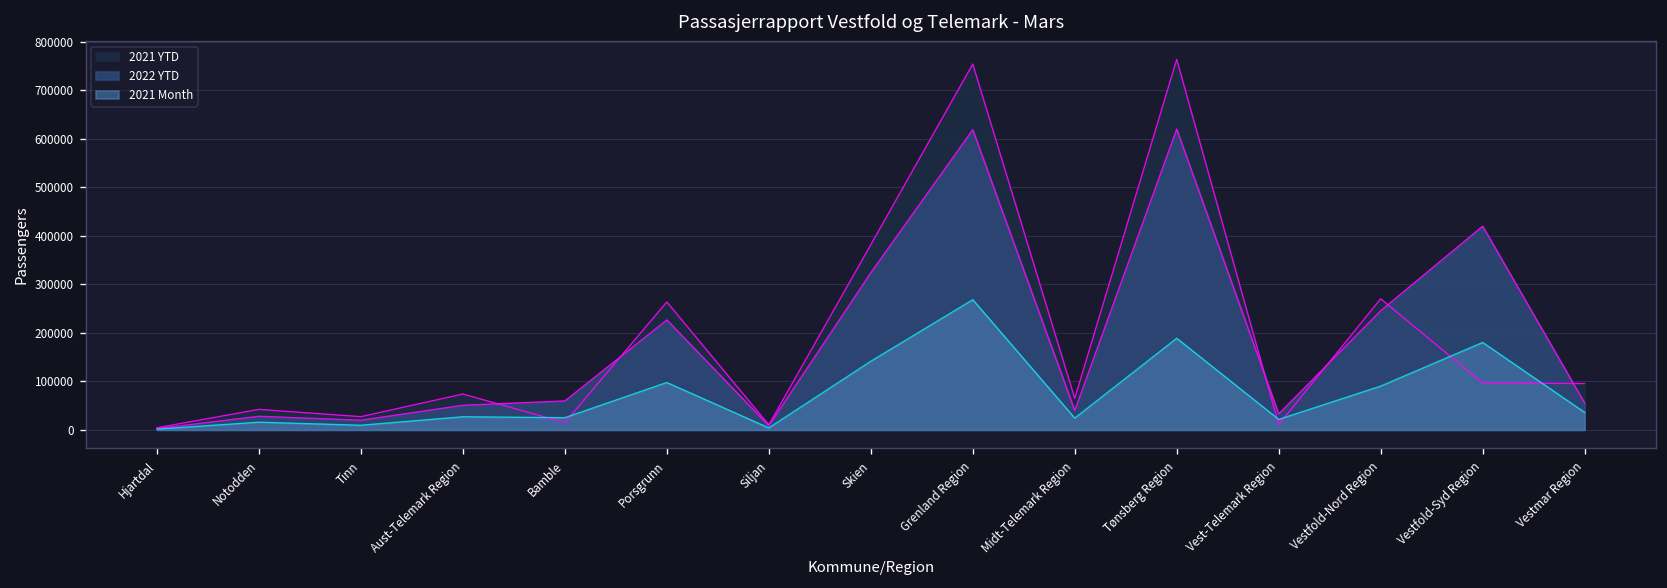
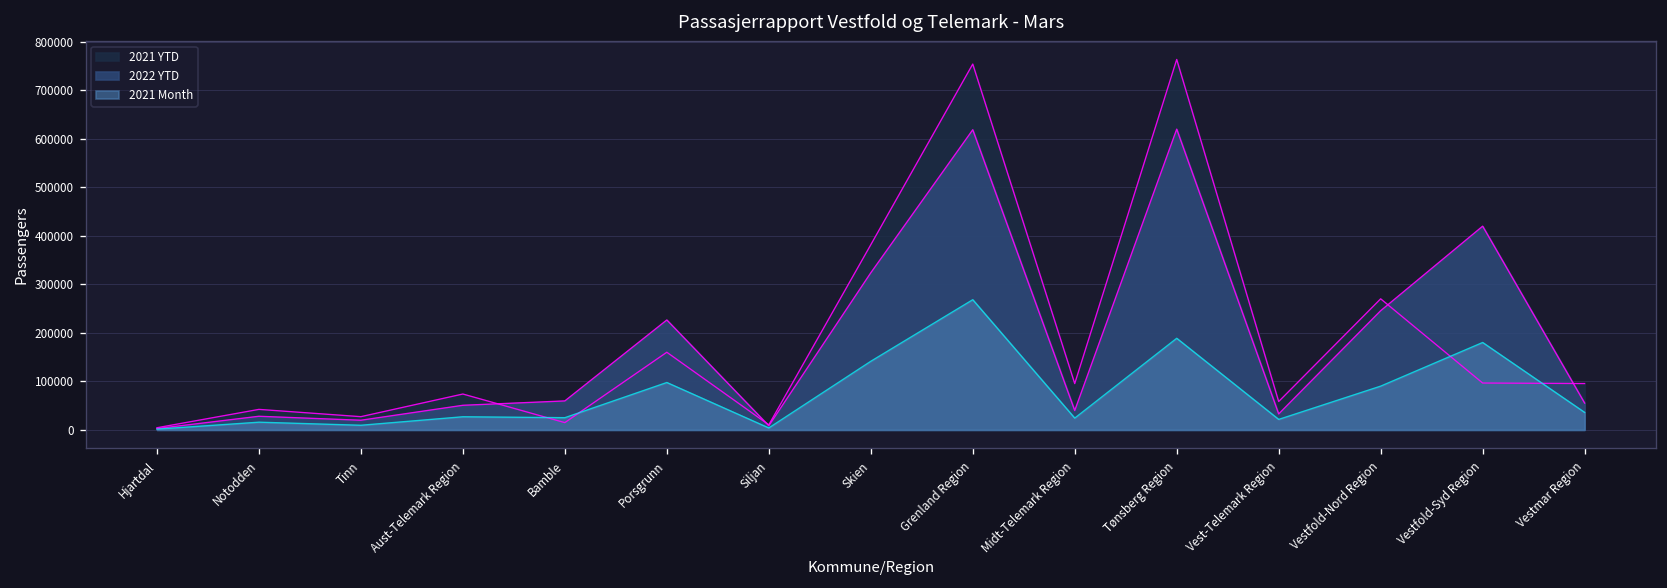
2021 YTD, Porsgrunn: 260000 -> 160000
2021 YTD, Midt-Telemark Region: 60000 -> 100000
2021 YTD, Vest-Telemark Region: 10000 -> 60000
